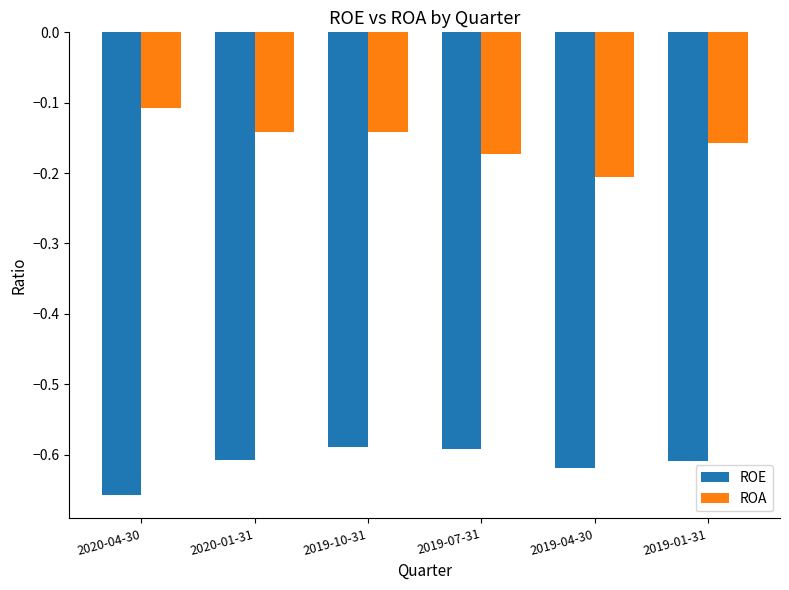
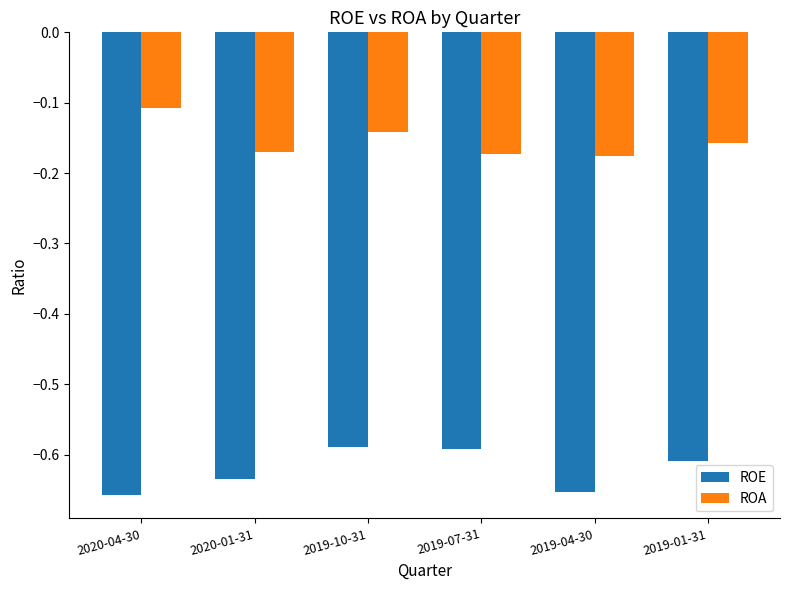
ROE, 2020-01-31: -0.61 -> -0.64
ROA, 2020-01-31: -0.14 -> -0.17
ROE, 2019-04-30: -0.62 -> -0.65
ROA, 2019-04-30: -0.21 -> -0.18
